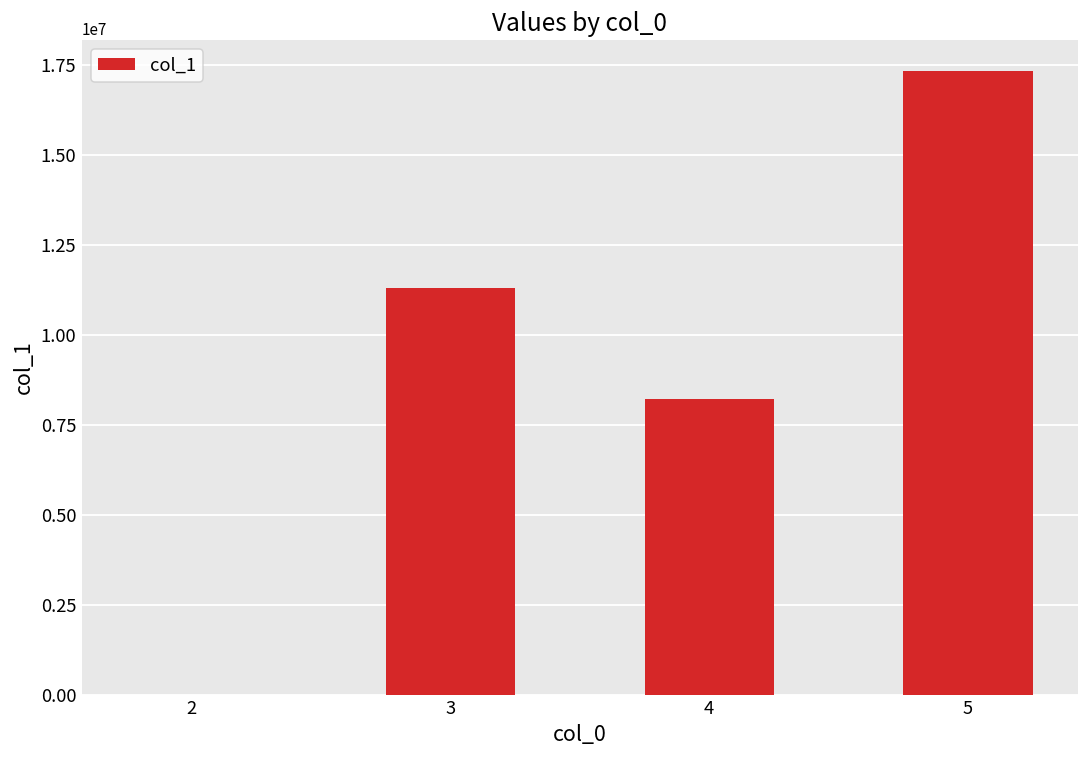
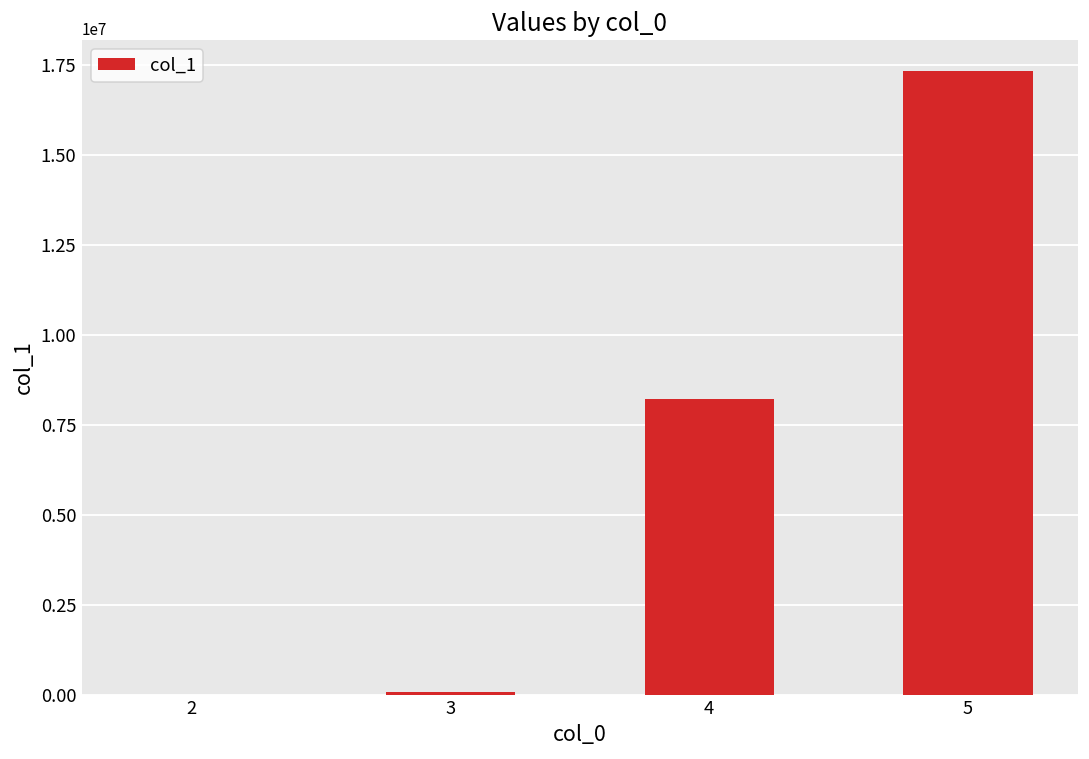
3: 11300000 -> 100000
